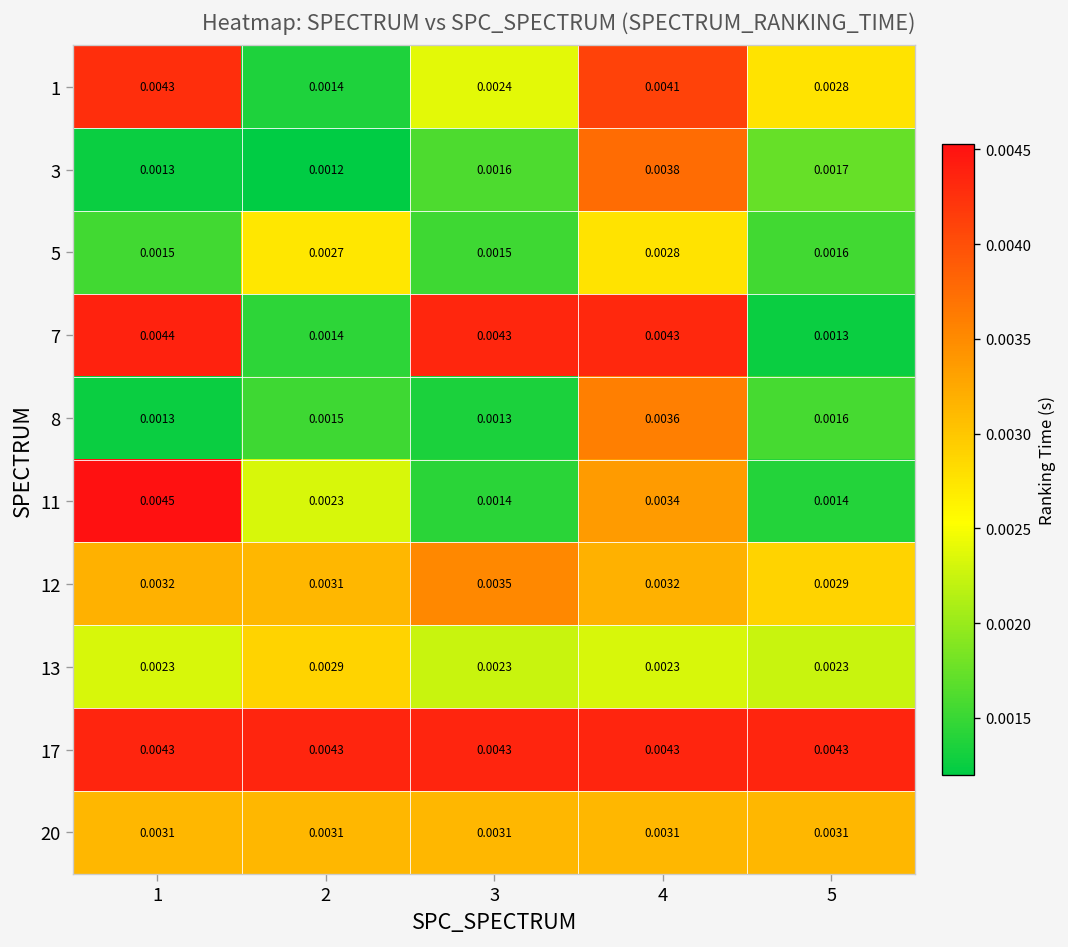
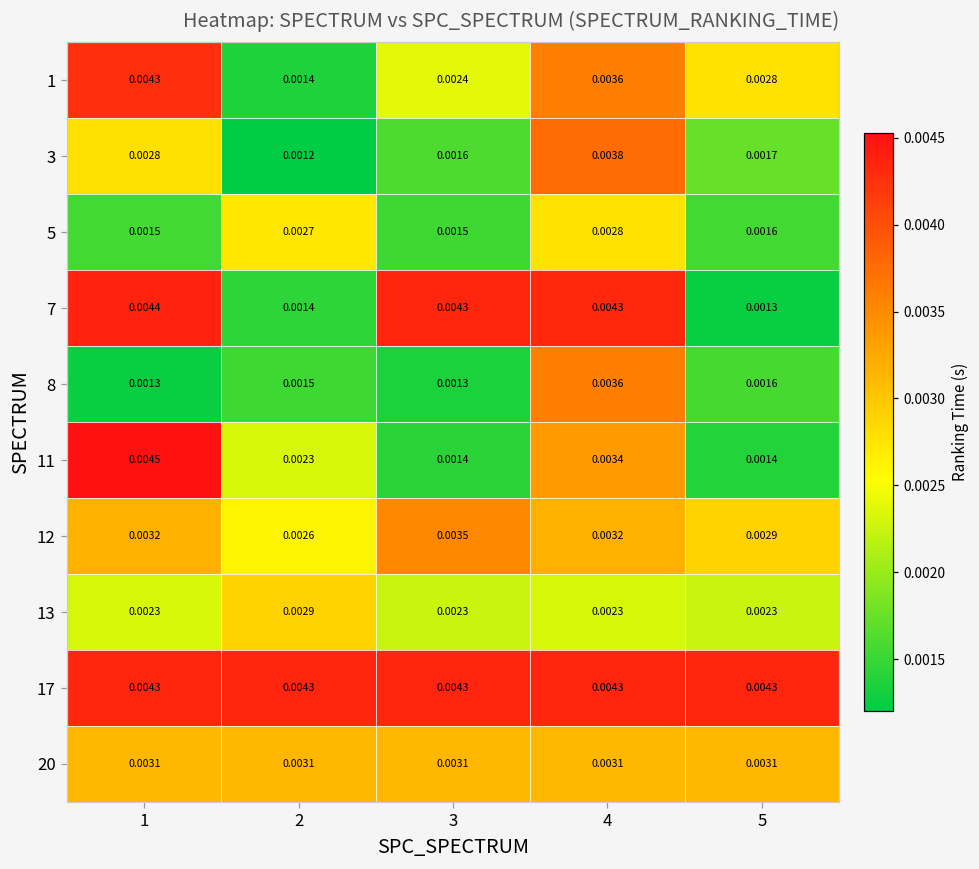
1, 4: 0.0041 -> 0.0036
3, 1: 0.0013 -> 0.0028
12, 2: 0.0031 -> 0.0026
